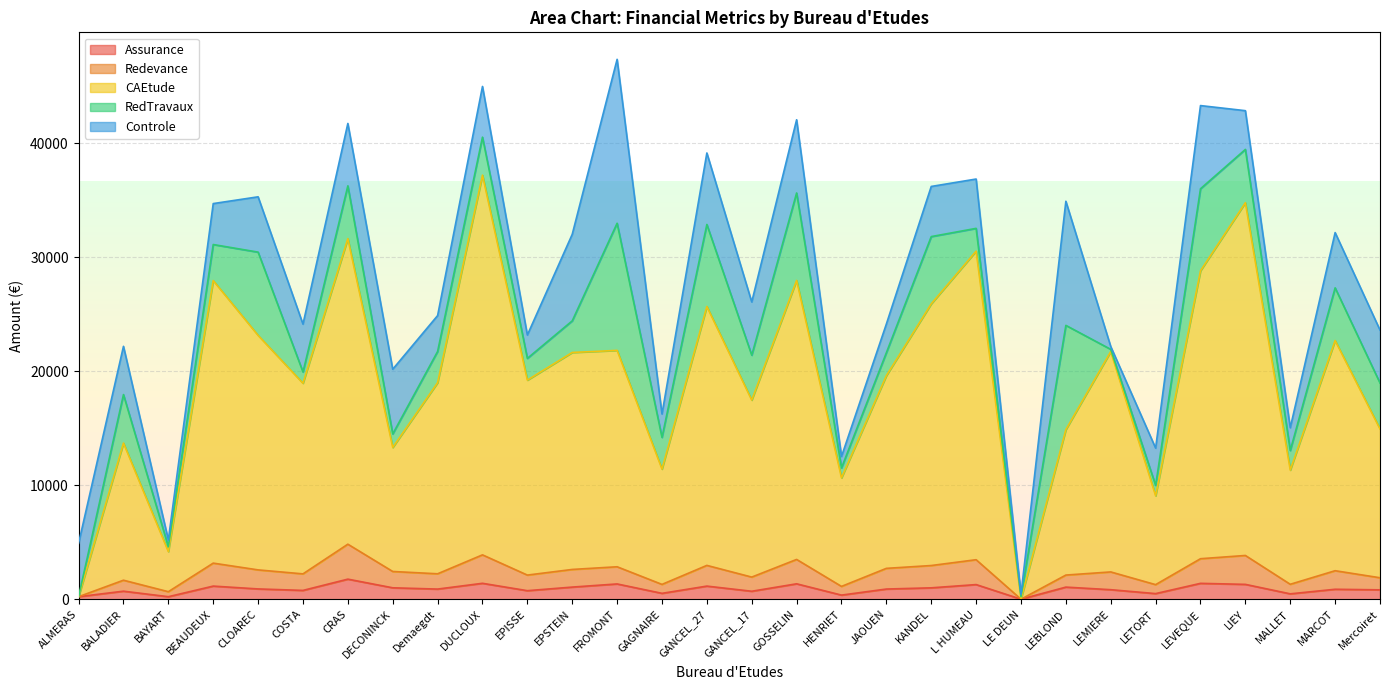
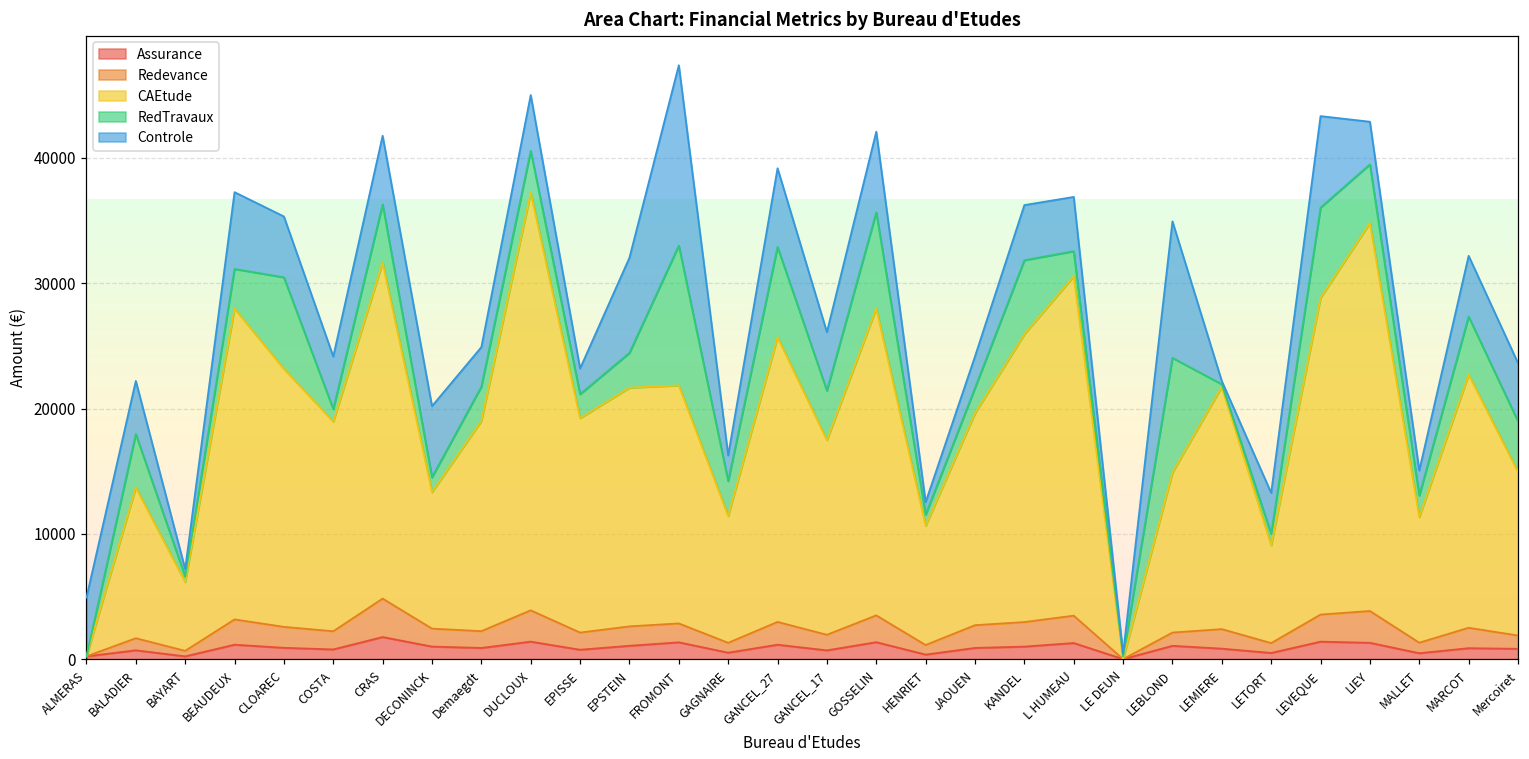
CAEtude, BAYART: 3500 -> 5500
Controle, BEAUDEUX: 3600 -> 6100
